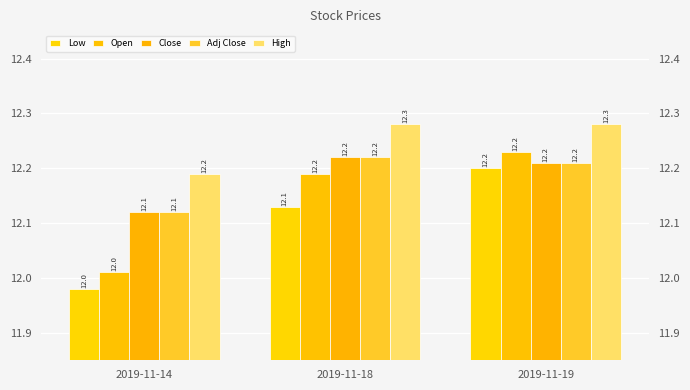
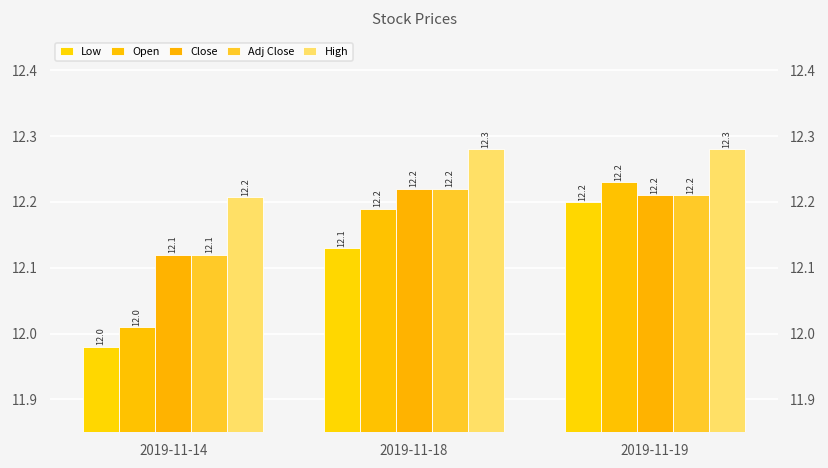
High, 2019-11-14: 12.19 -> 12.21
